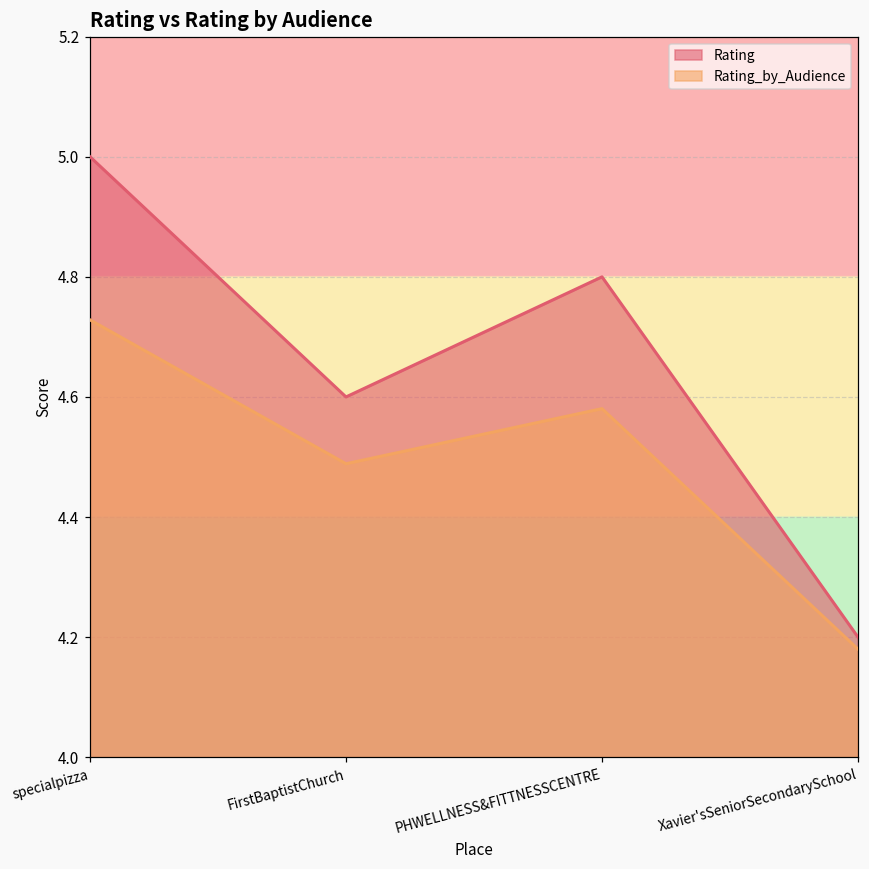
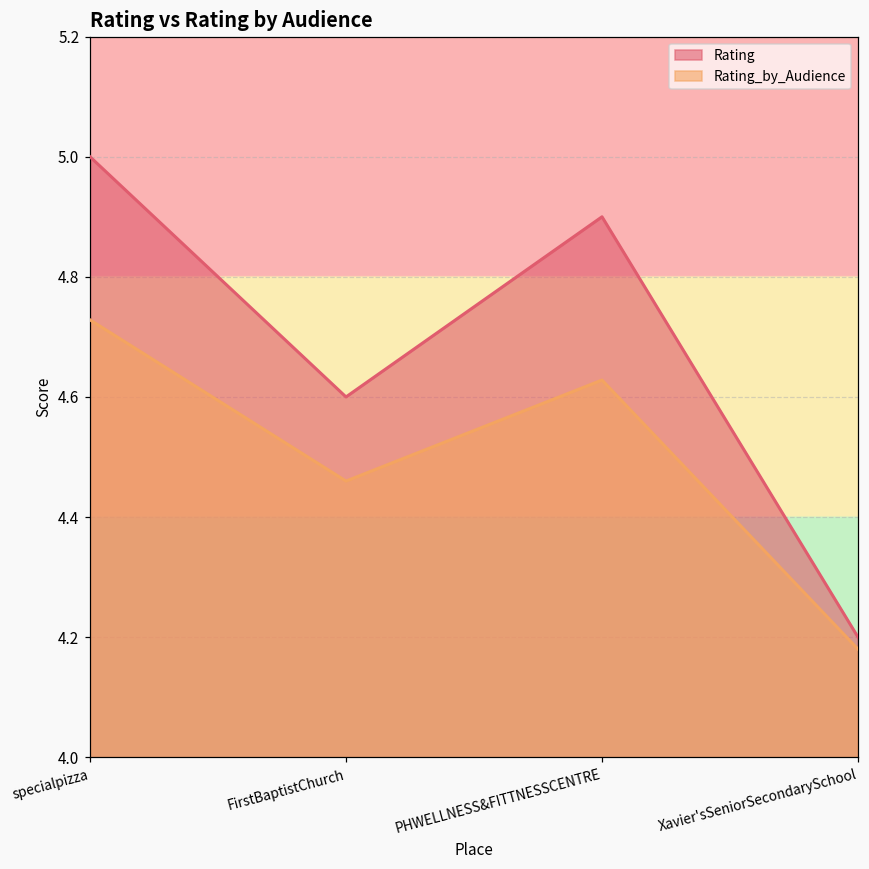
Rating_by_Audience, FirstBaptistChurch: 4.49 -> 4.46
Rating, PHWELLNESS&FITTNESSCENTRE: 4.8 -> 4.9
Rating_by_Audience, PHWELLNESS&FITTNESSCENTRE: 4.58 -> 4.63
